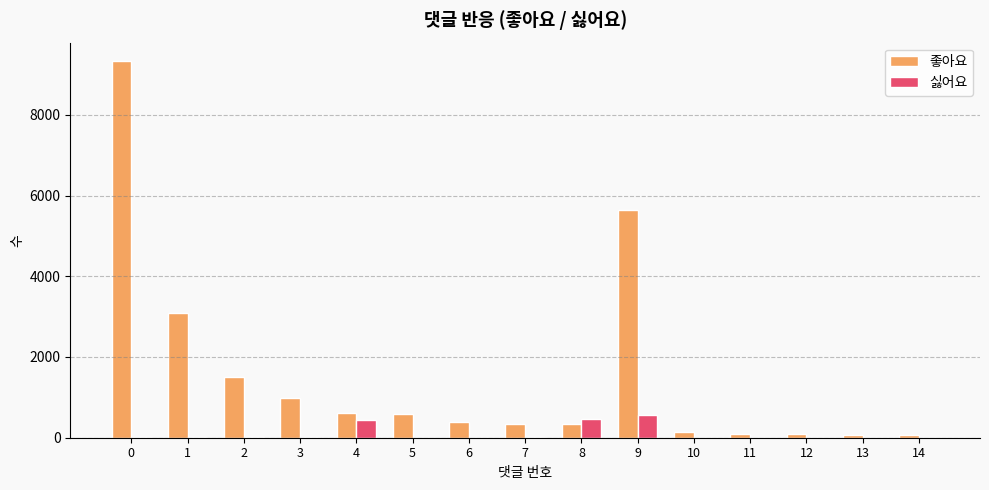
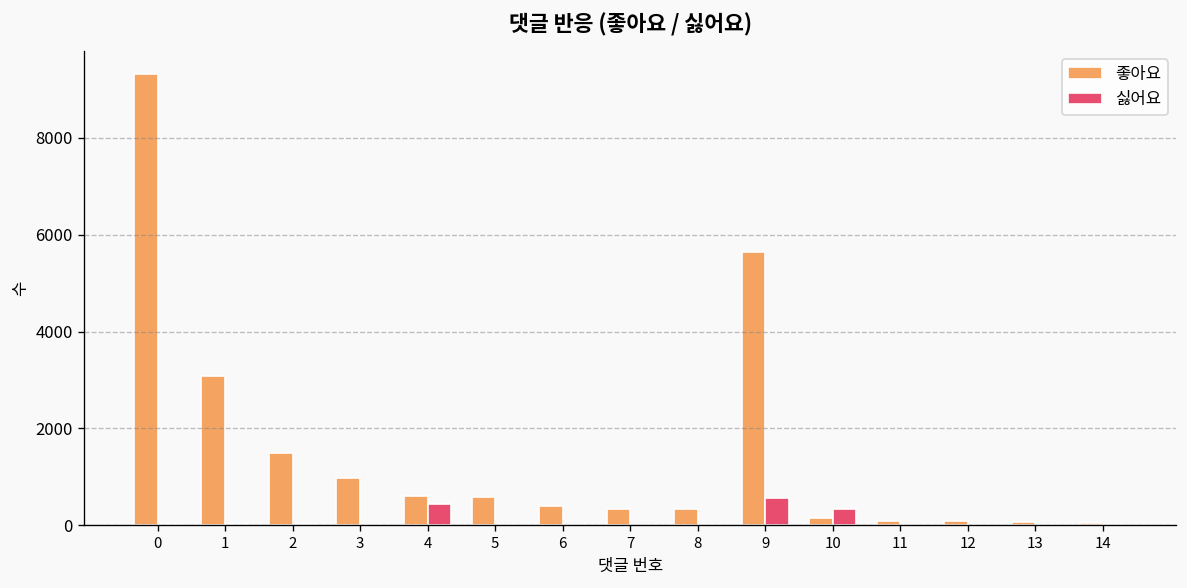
싫어요, 8: 500 -> 0
싫어요, 10: 0 -> 300
